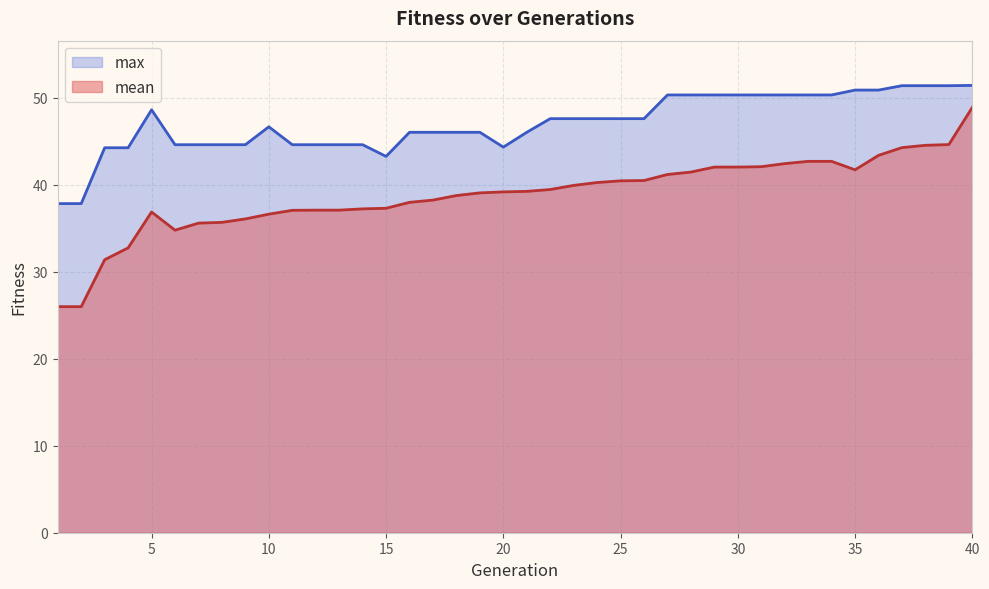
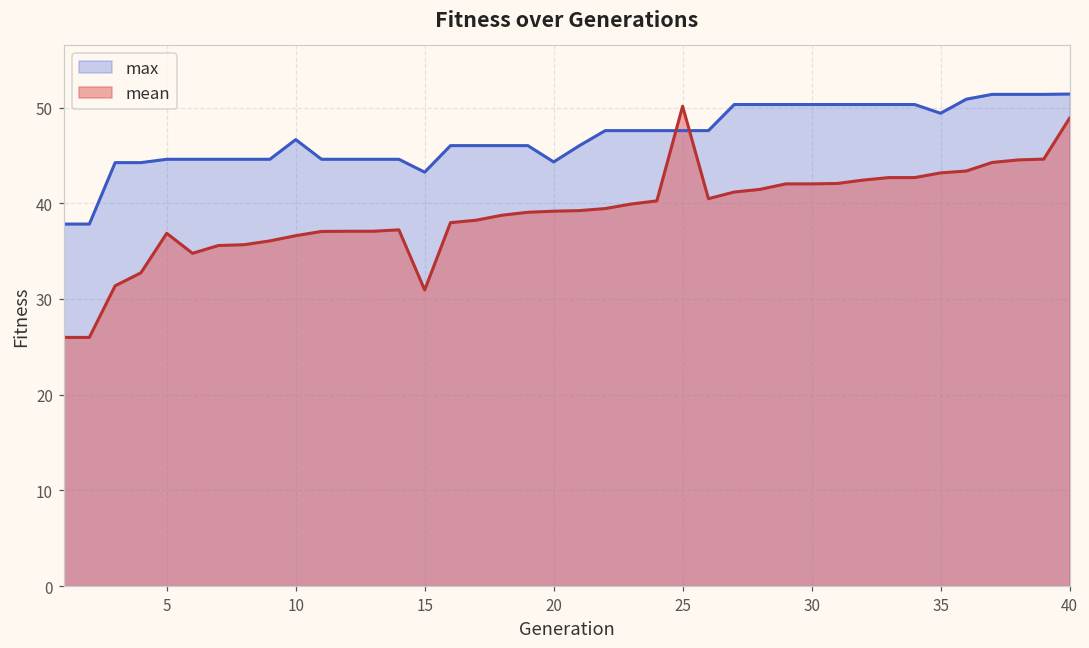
max, 5: 49 -> 45
mean, 15: 37 -> 31
mean, 25: 40 -> 50
max, 35: 51 -> 49
mean, 35: 42 -> 43
